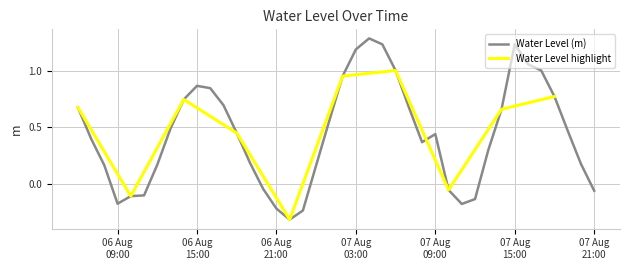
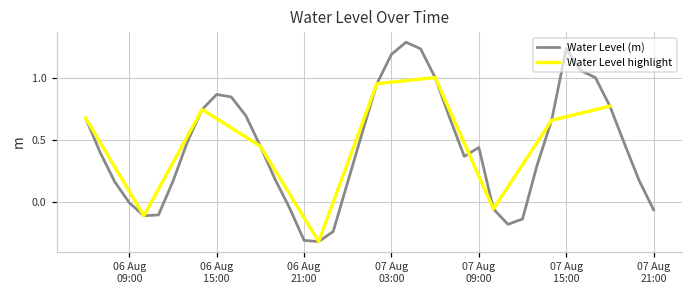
Water Level (m), 06 Aug 09:00: -0.18 -> 0.00
Water Level (m), 06 Aug 21:00: -0.22 -> -0.31
